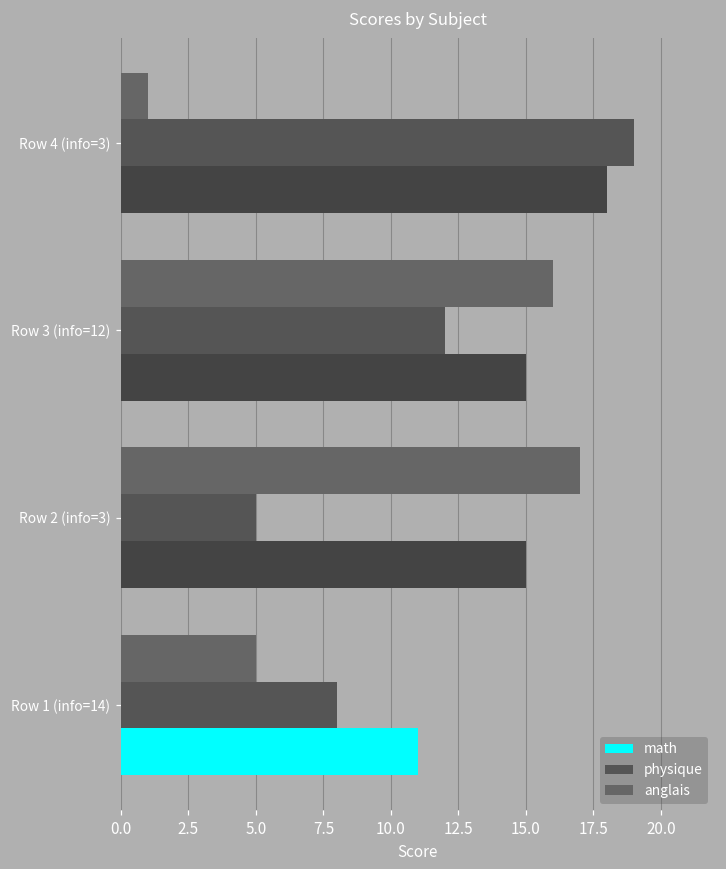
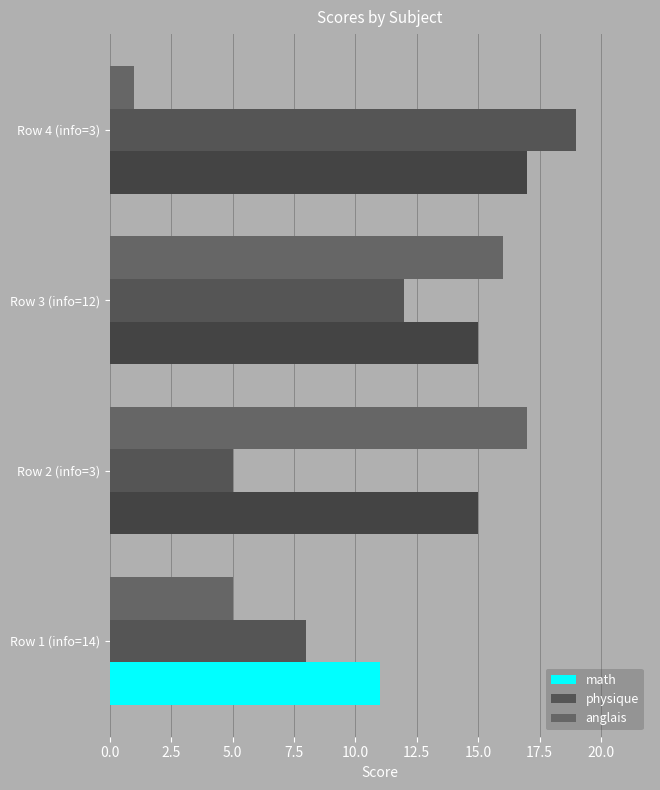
math, Row 4 (info=3): 18 -> 17
